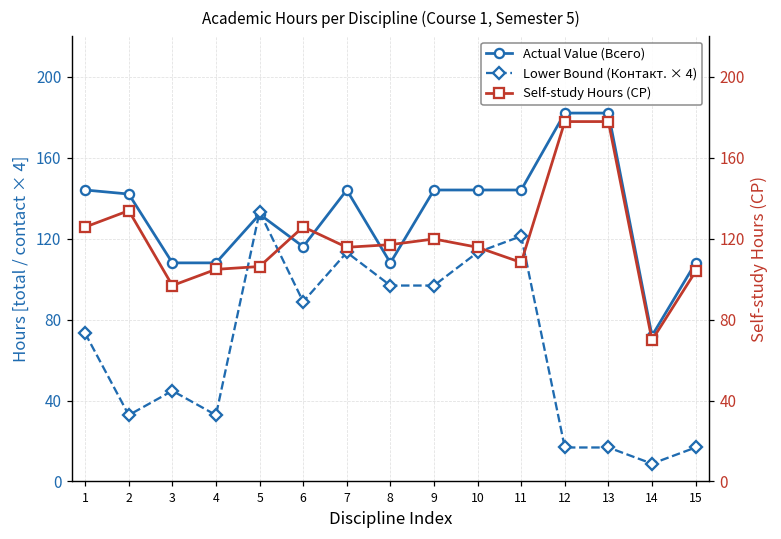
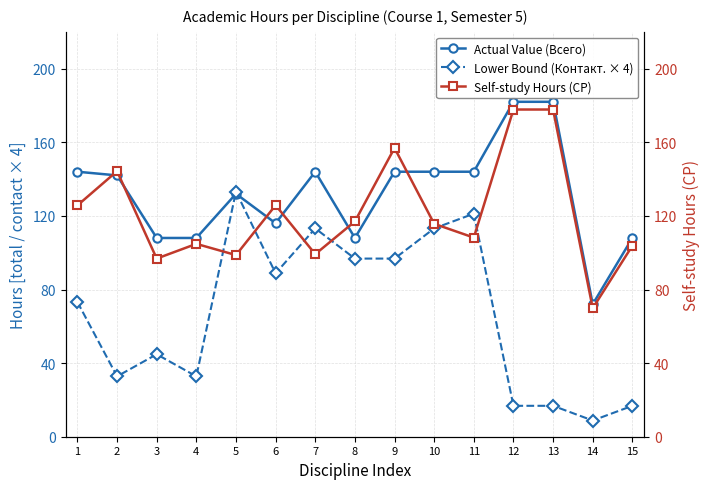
Self-study Hours (СР), 2: 134 -> 144
Self-study Hours (СР), 5: 106 -> 99
Self-study Hours (СР), 7: 116 -> 99
Self-study Hours (СР), 9: 120 -> 157
